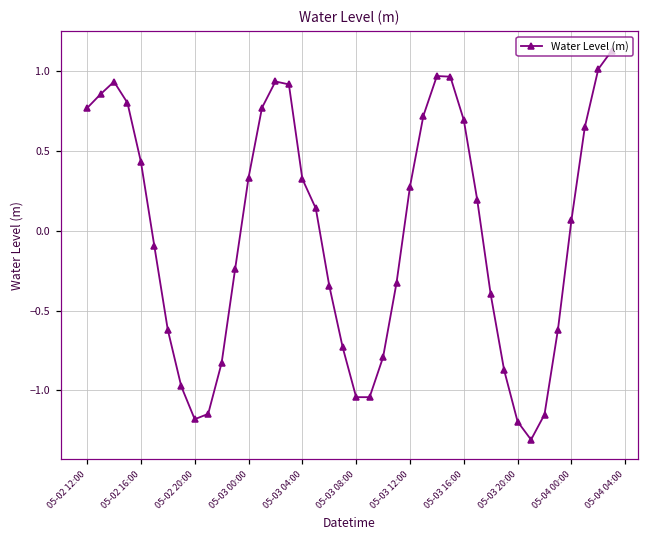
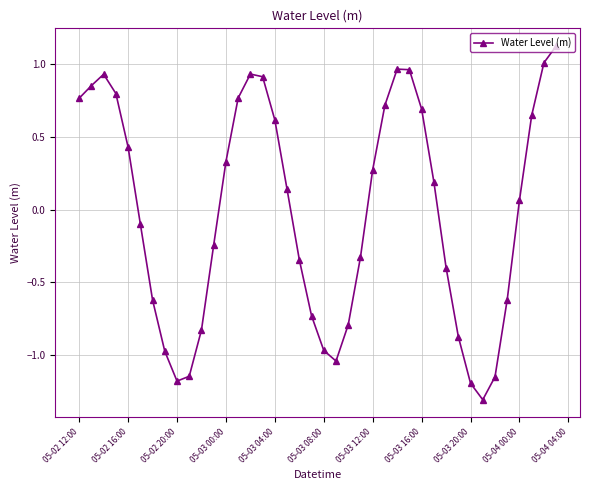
05-03 04:00: 0.32 -> 0.62
05-03 08:00: -1.04 -> -0.97
